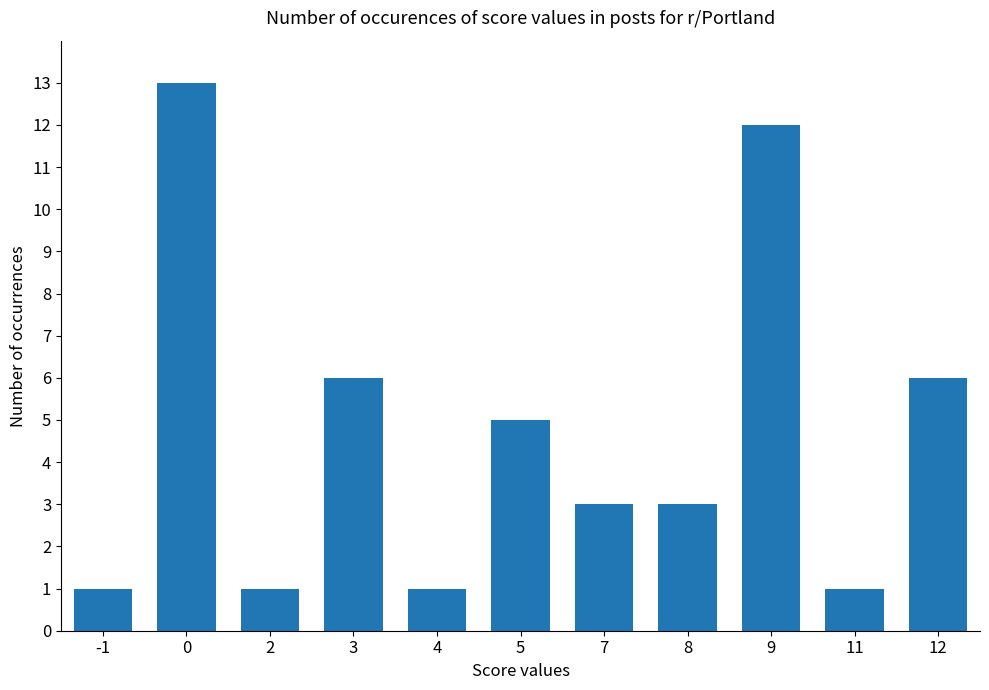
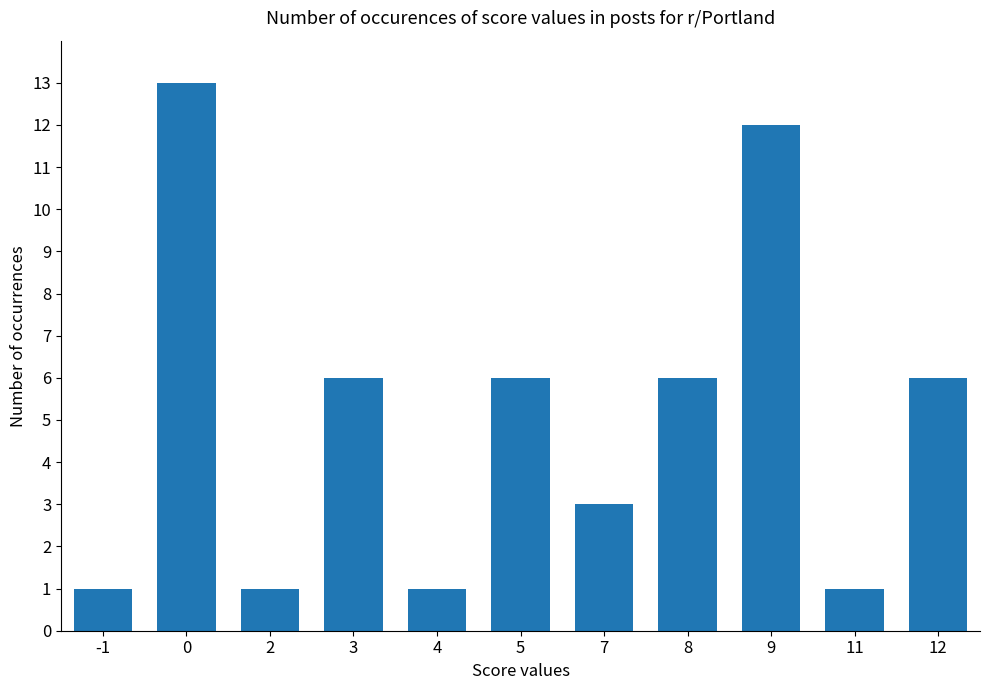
5: 5 -> 6
8: 3 -> 6
